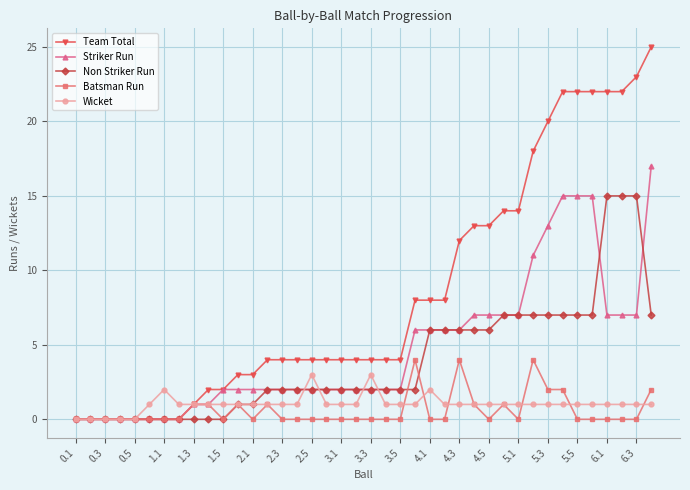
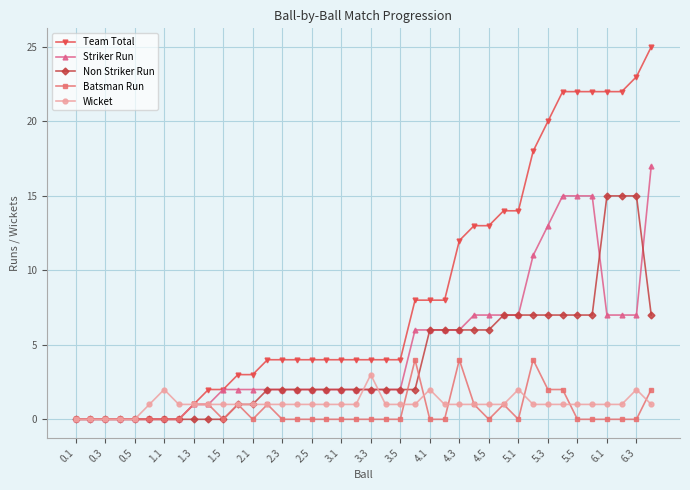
Wicket, 2.5: 3 -> 1
Wicket, 5.1: 1 -> 2
Wicket, 6.3: 1 -> 2
